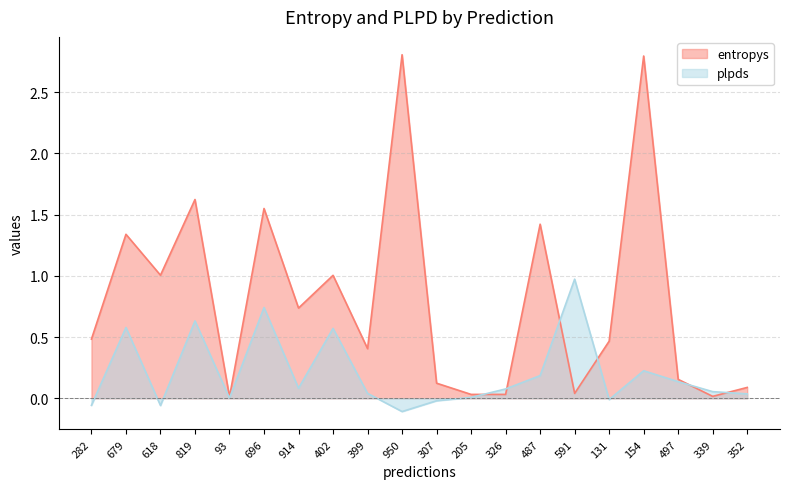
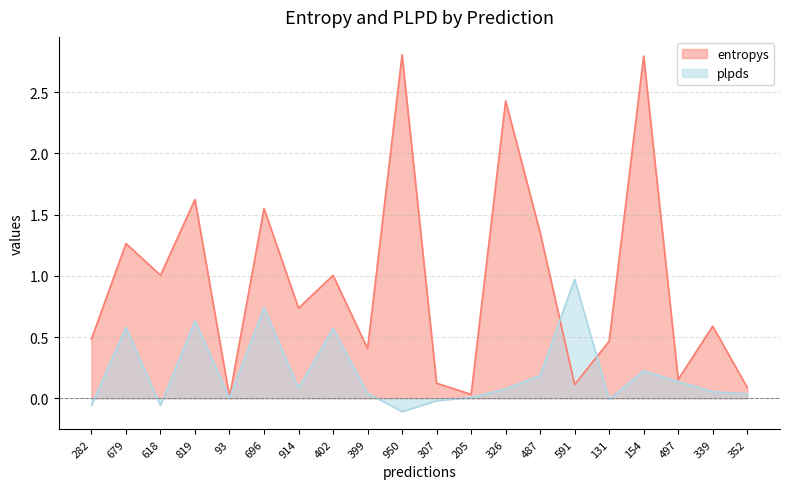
entropys, 679: 1.34 -> 1.26
entropys, 326: 0.03 -> 2.43
entropys, 487: 1.42 -> 1.35
entropys, 591: 0.04 -> 0.11
entropys, 339: 0.02 -> 0.59
